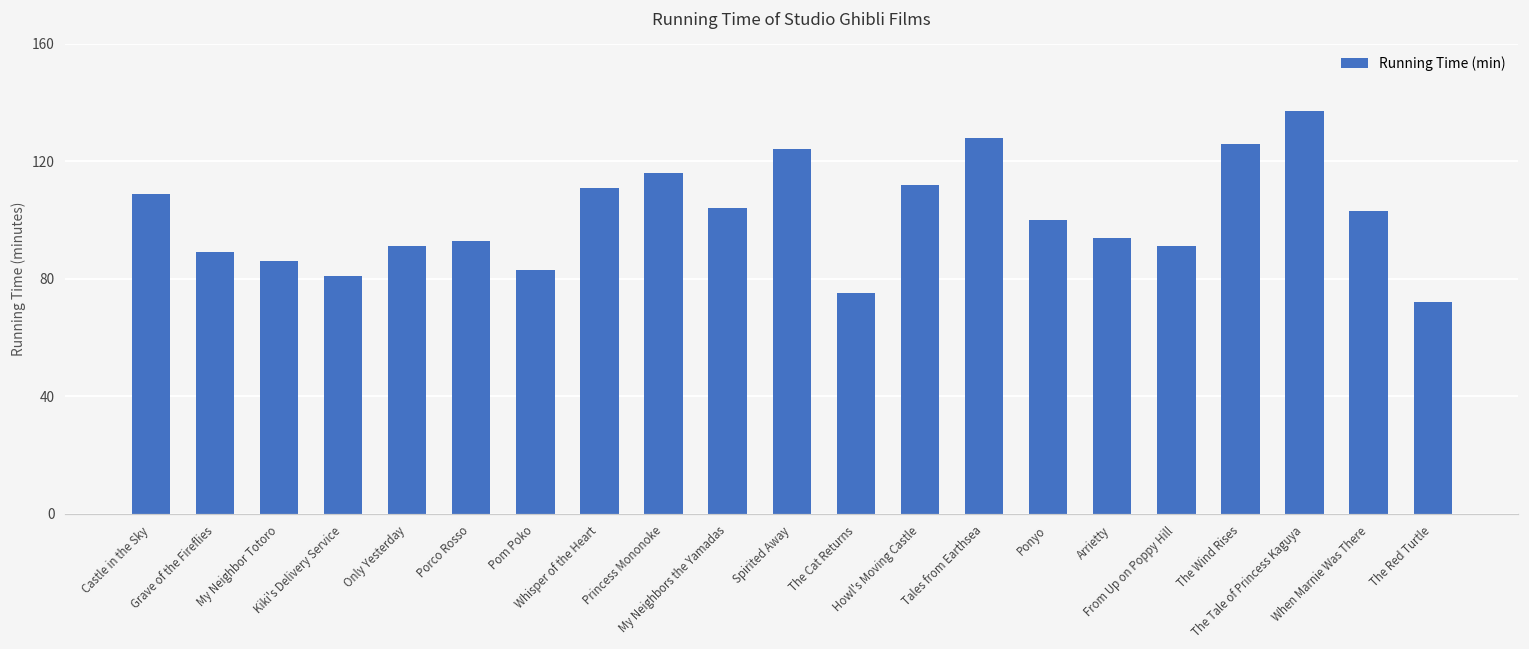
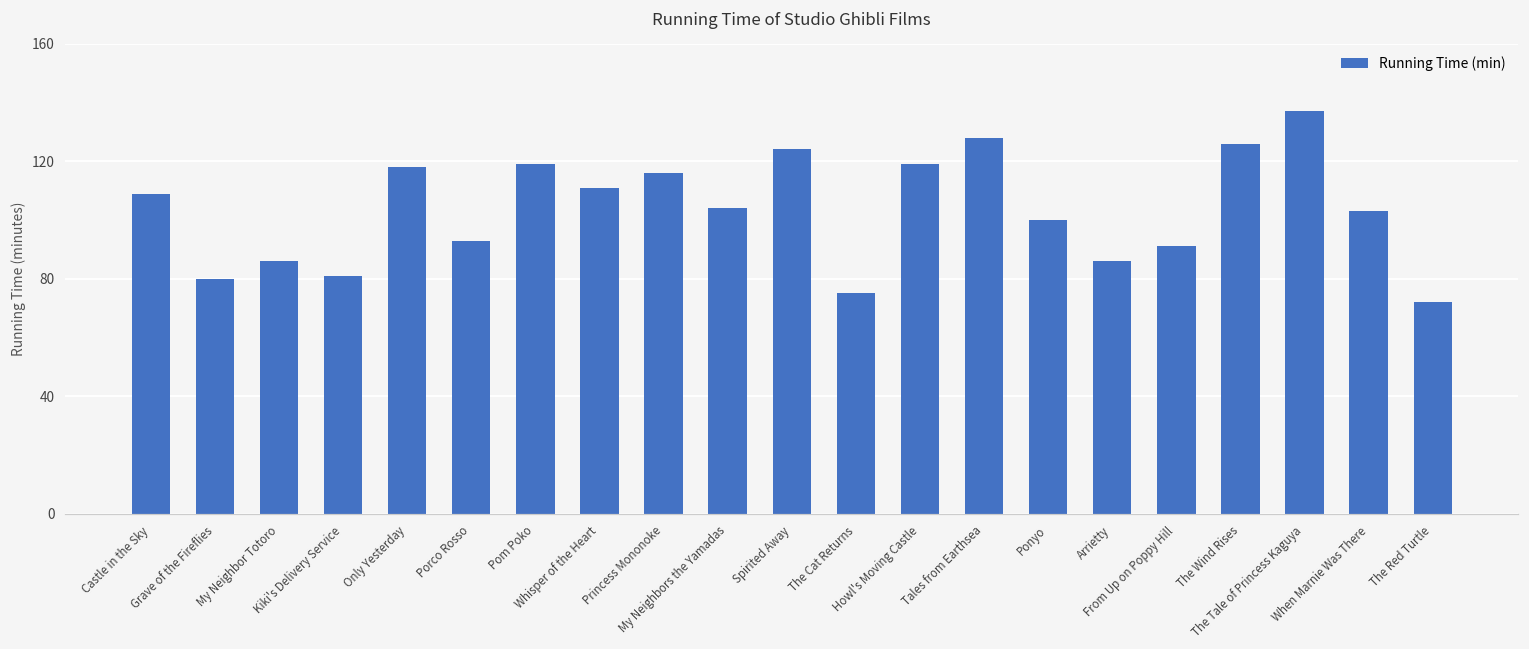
Grave of the Fireflies: 89 -> 80
Only Yesterday: 91 -> 118
Pom Poko: 83 -> 119
Howl's Moving Castle: 112 -> 119
Arrietty: 94 -> 86
